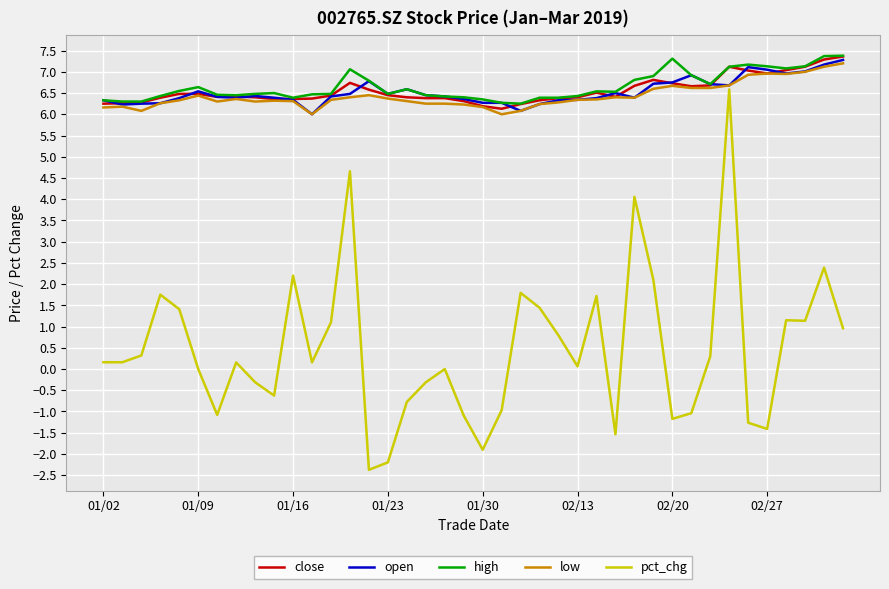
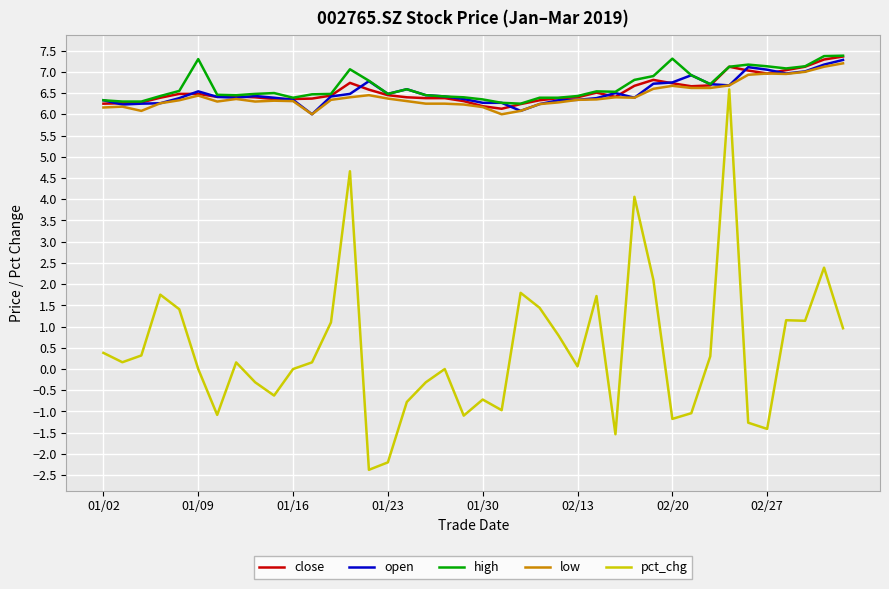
pct_chg, 01/02: 0.2 -> 0.4
high, 01/09: 6.6 -> 7.3
pct_chg, 01/16: 2.2 -> 0.0
pct_chg, 01/30: -1.9 -> -0.7
